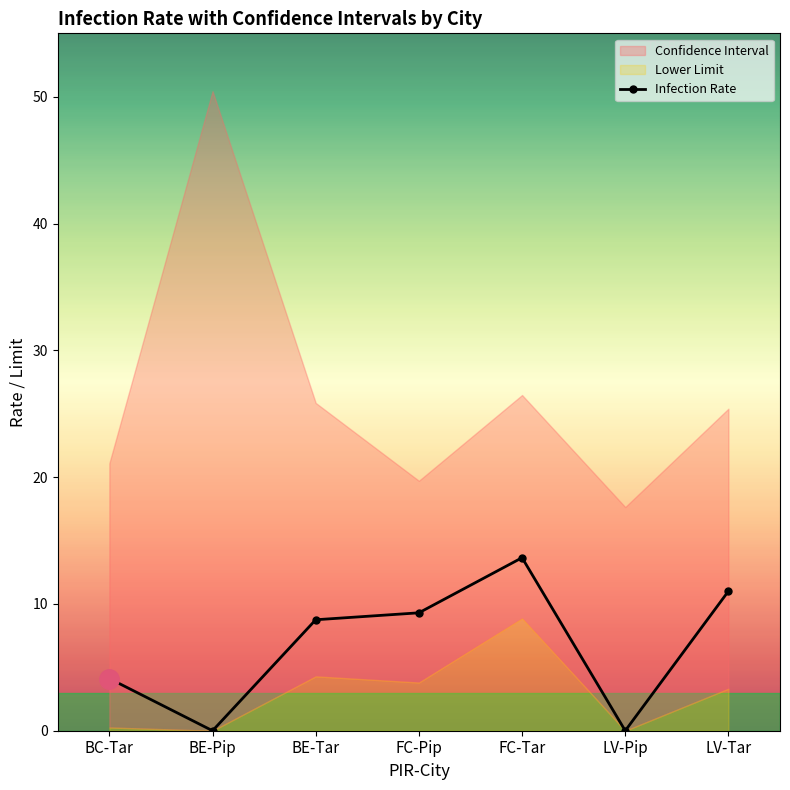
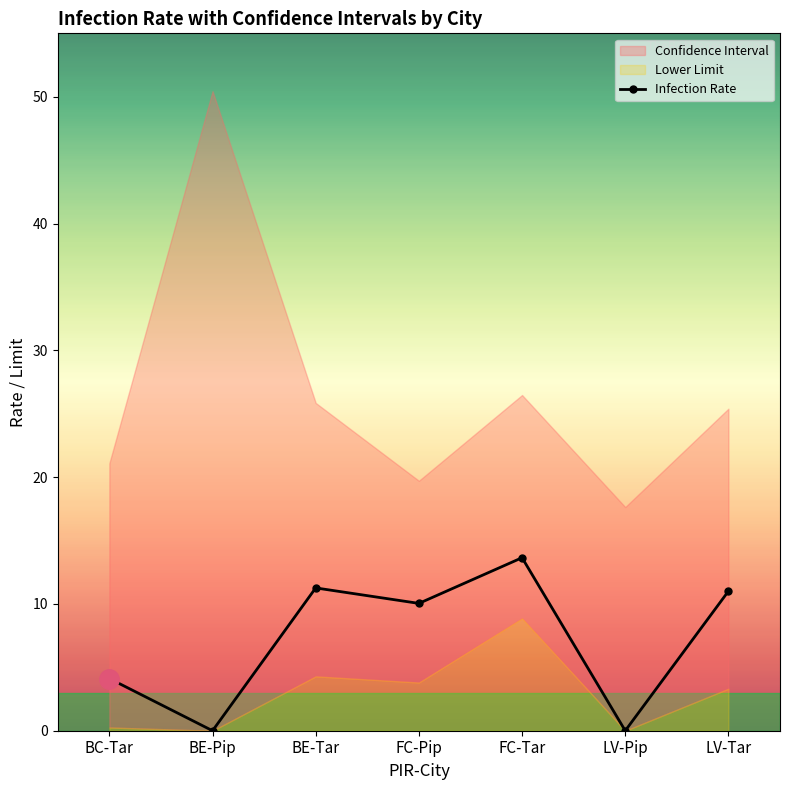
Infection Rate, BE-Tar: 8.8 -> 11.3
Infection Rate, FC-Pip: 9.3 -> 10.0
